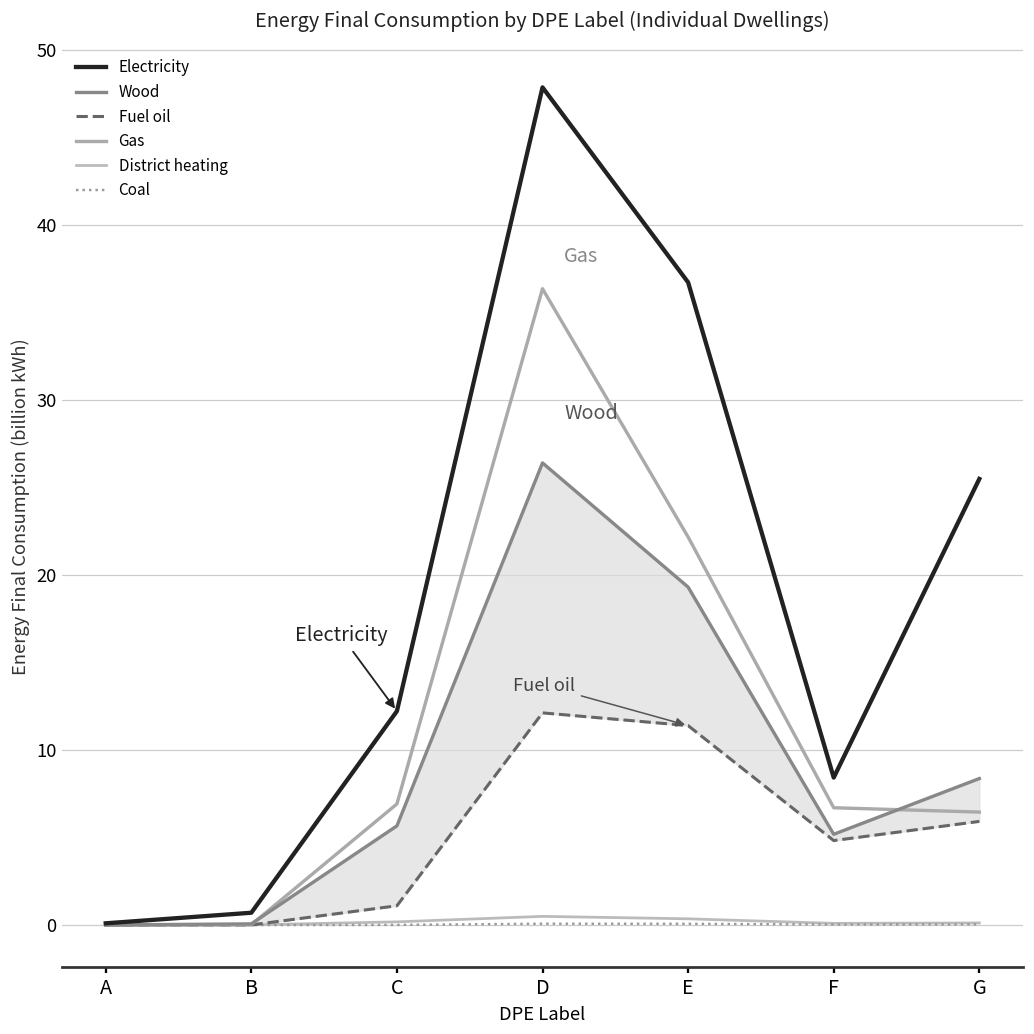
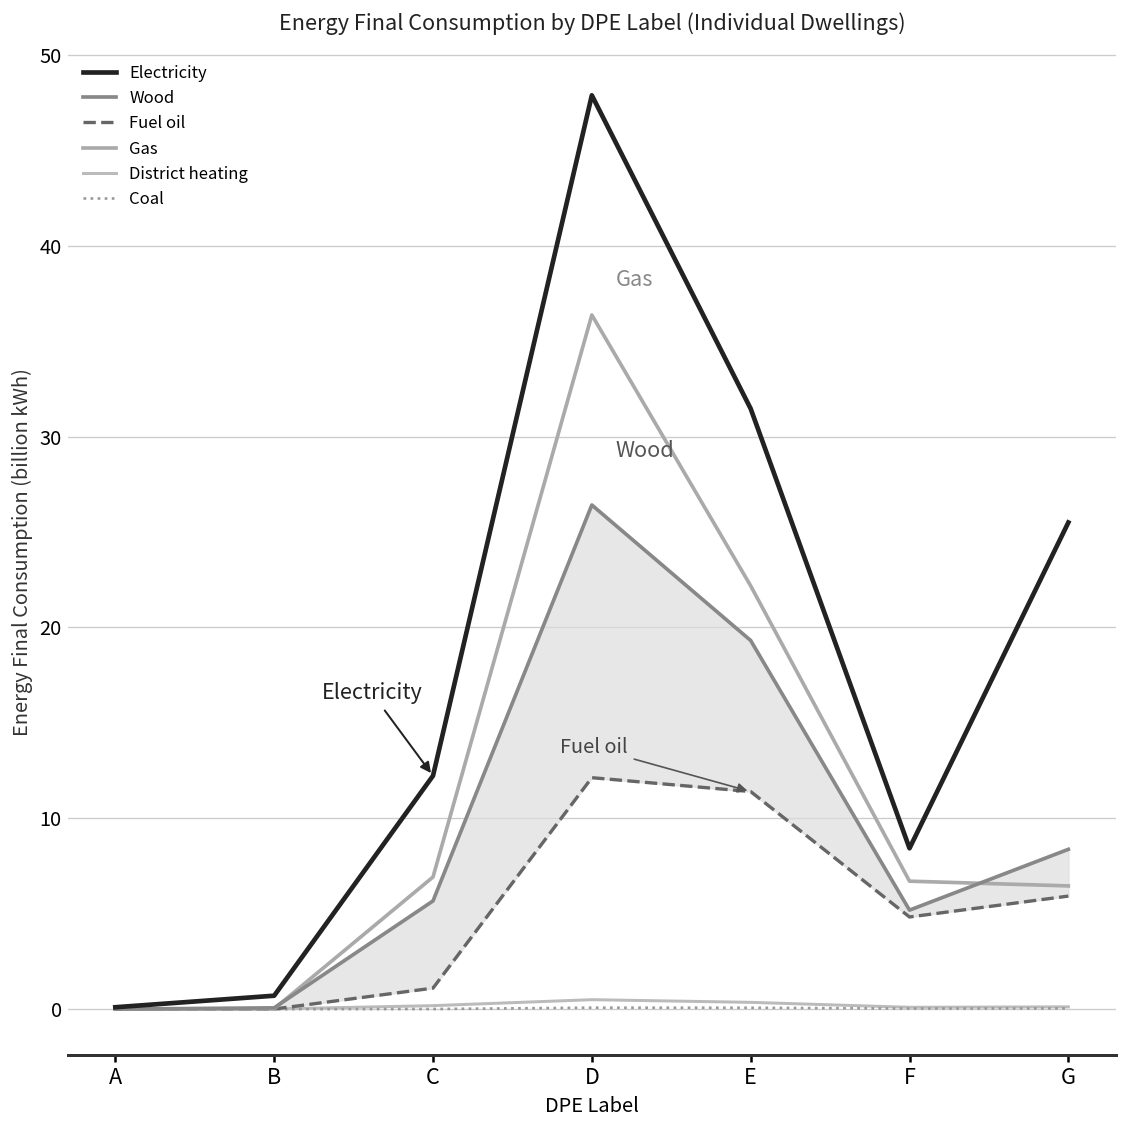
Electricity, E: 36.7 -> 31.5
